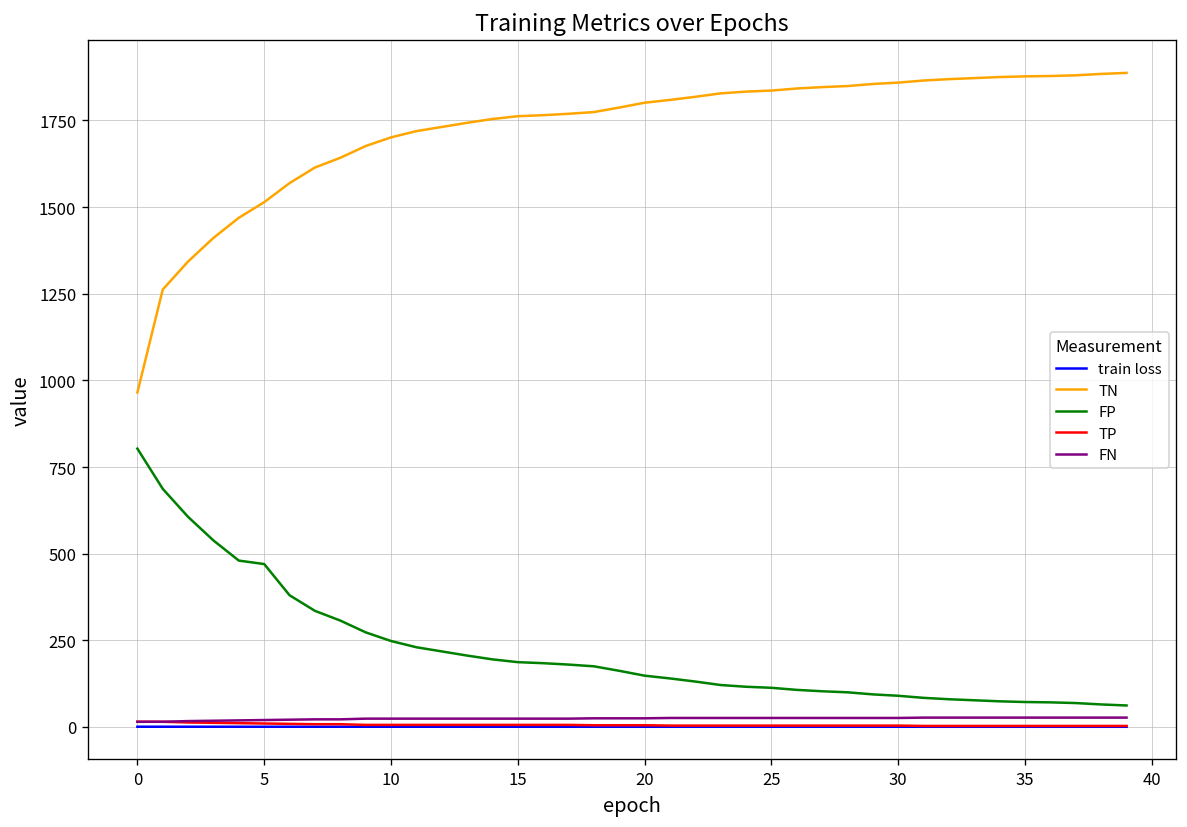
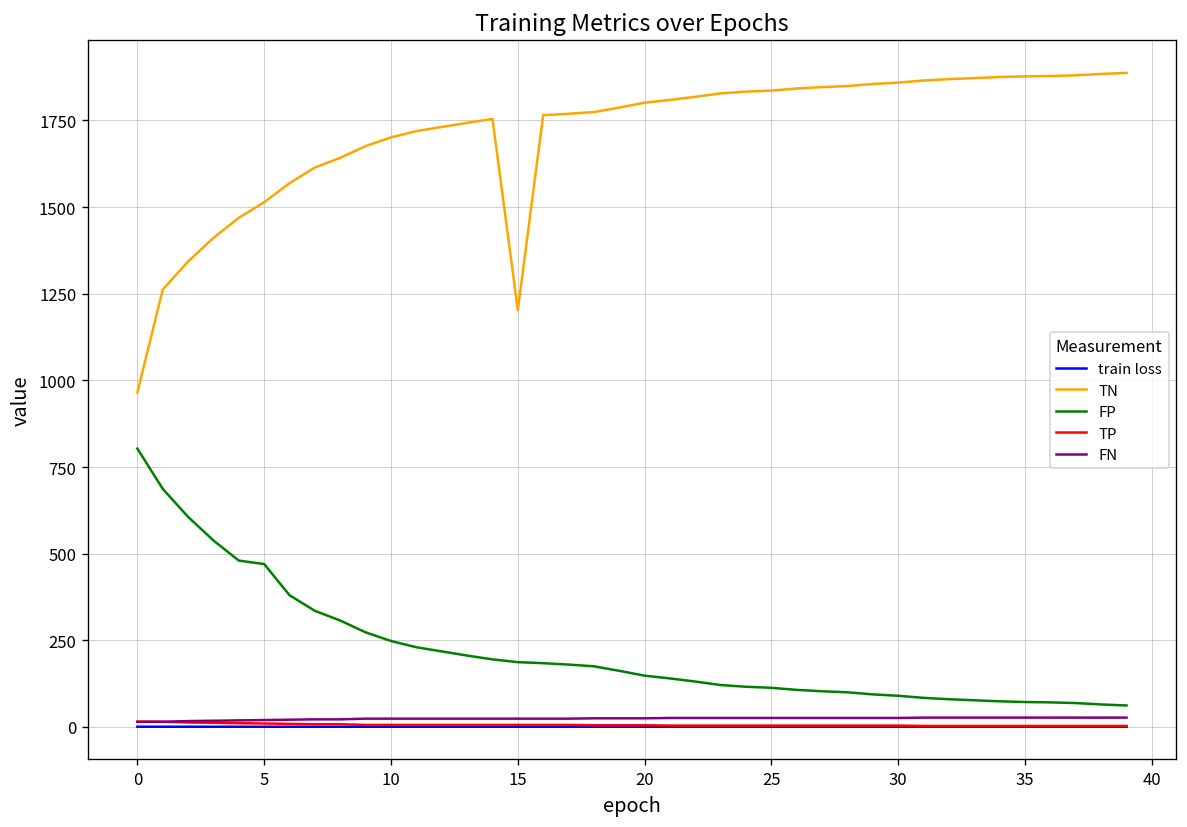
TN, 15: 1760 -> 1200
